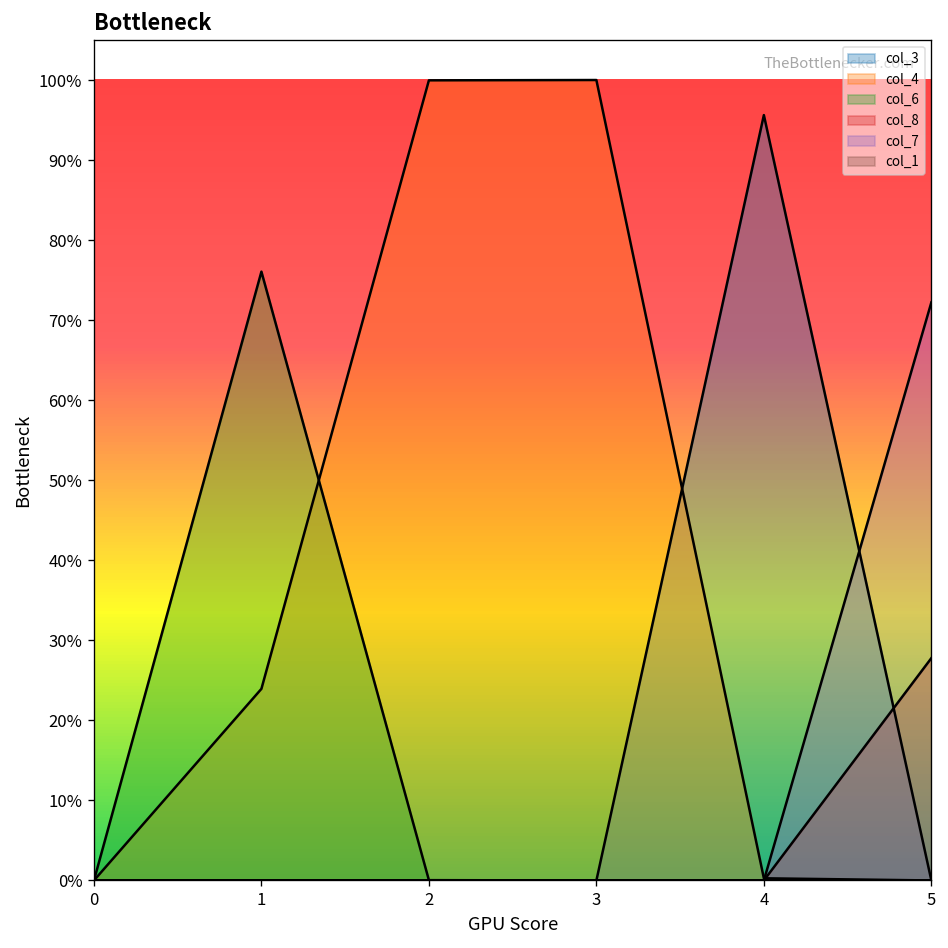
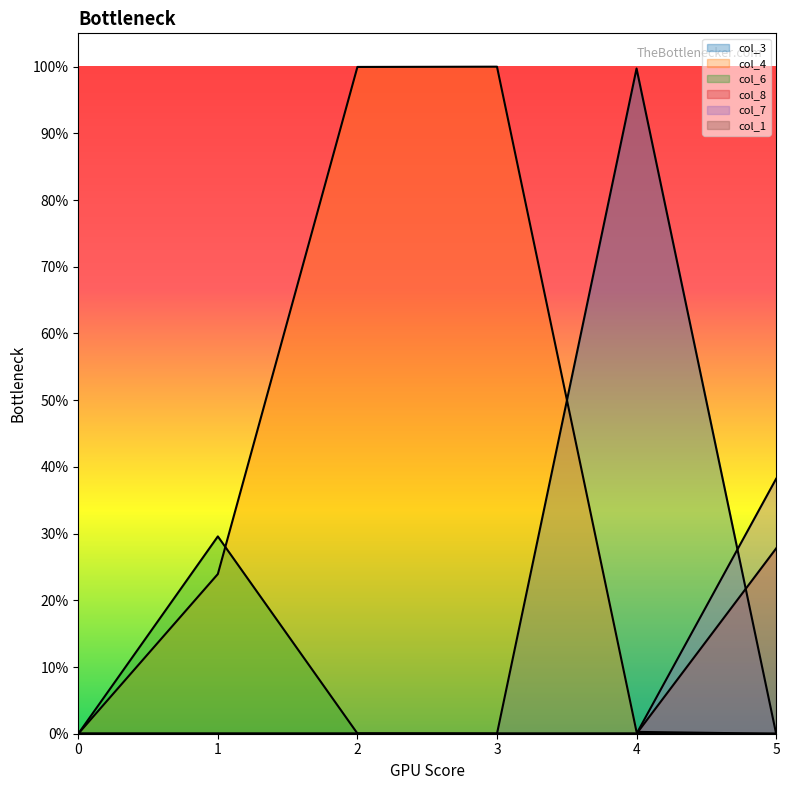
col_6, 1: 76% -> 30%
col_3, 4: 96% -> 100%
col_7, 5: 72% -> 38%
